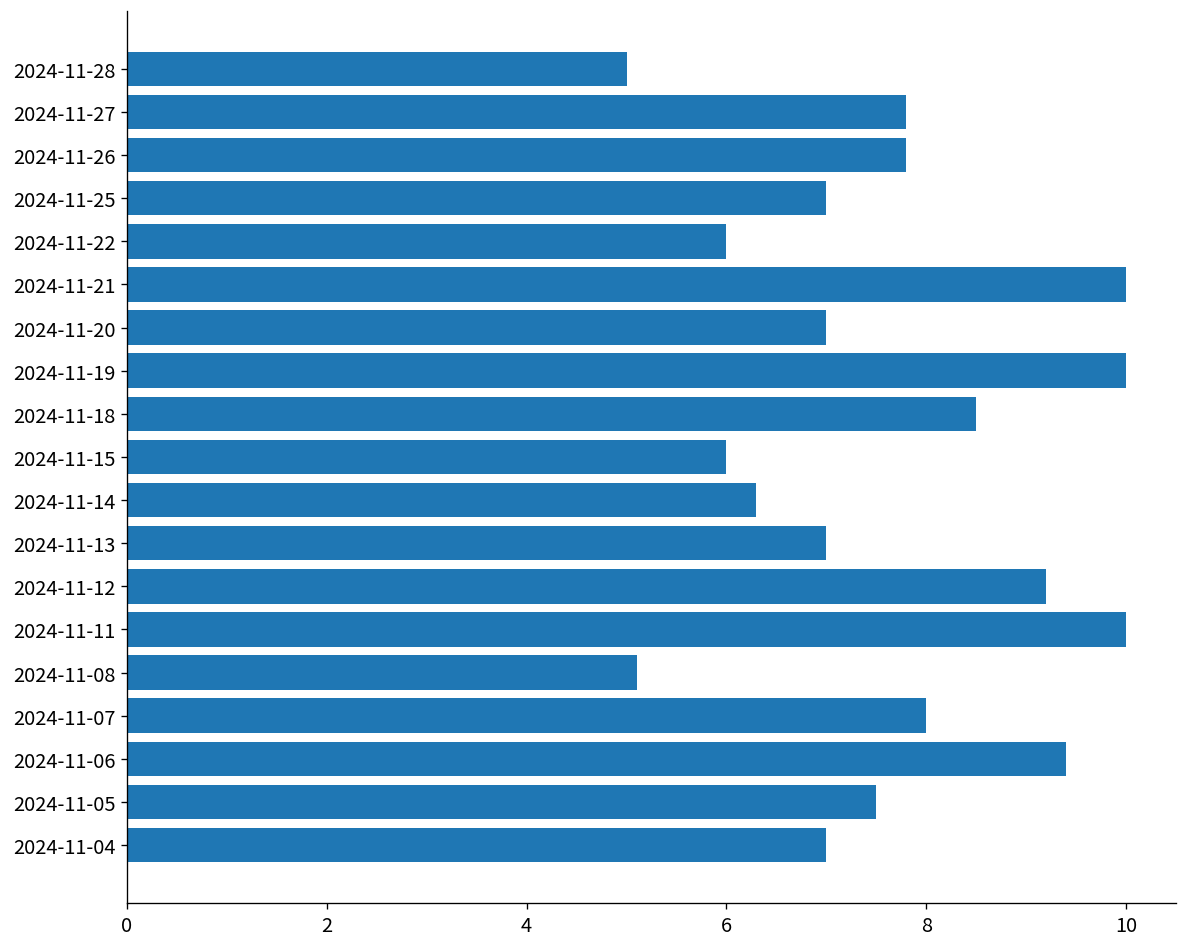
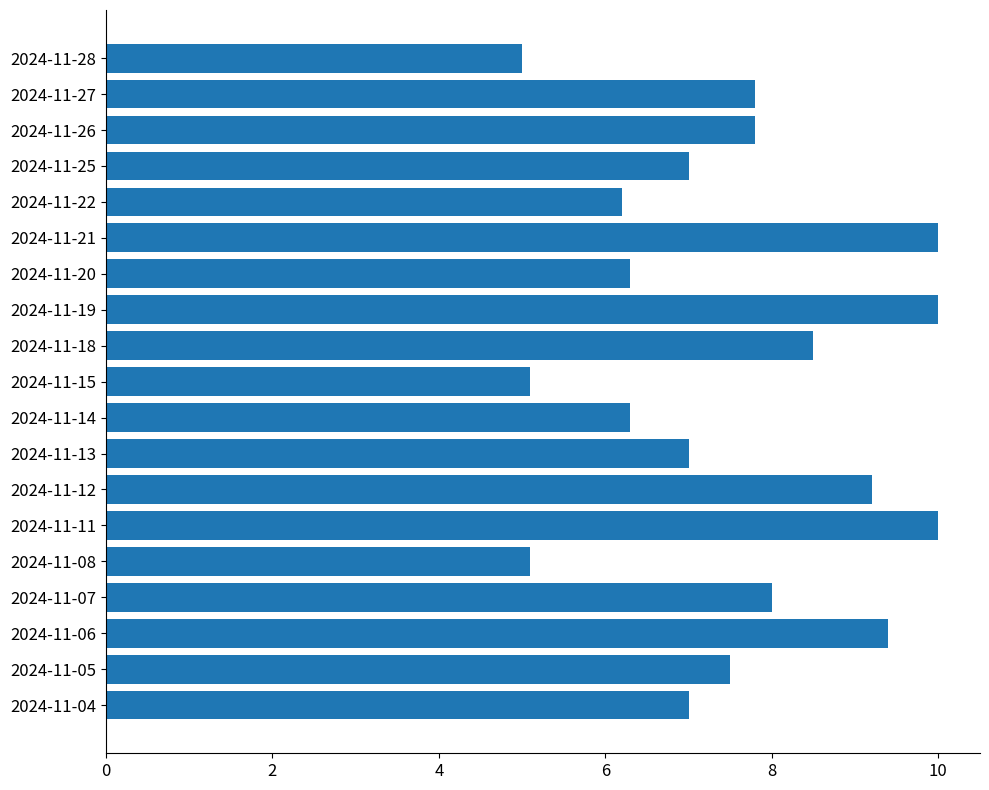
2024-11-22: 6.0 -> 6.2
2024-11-20: 7.0 -> 6.3
2024-11-15: 6.0 -> 5.1
